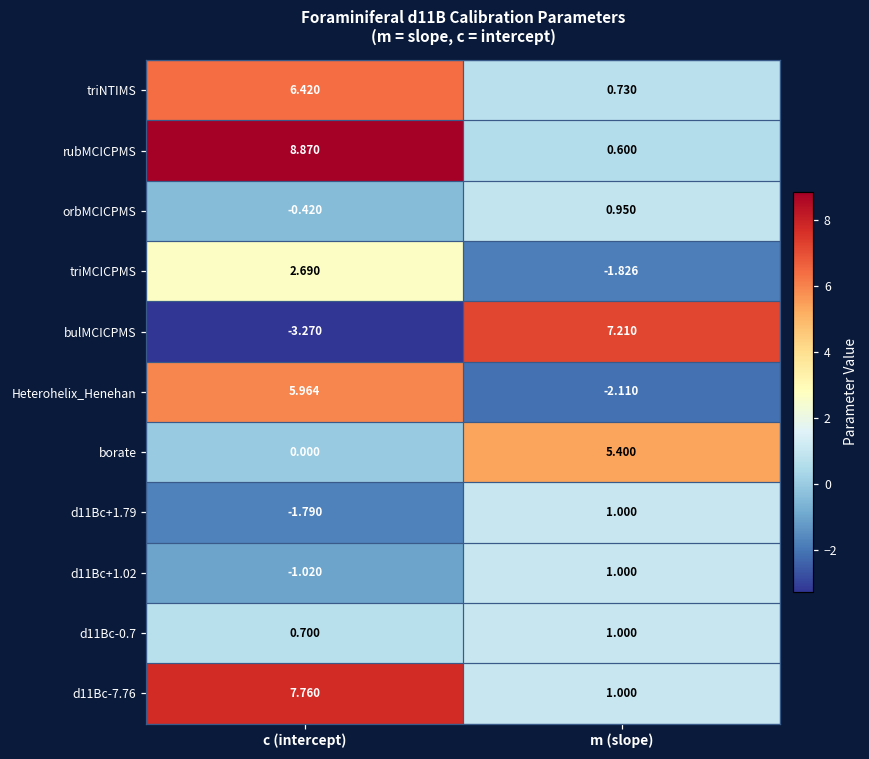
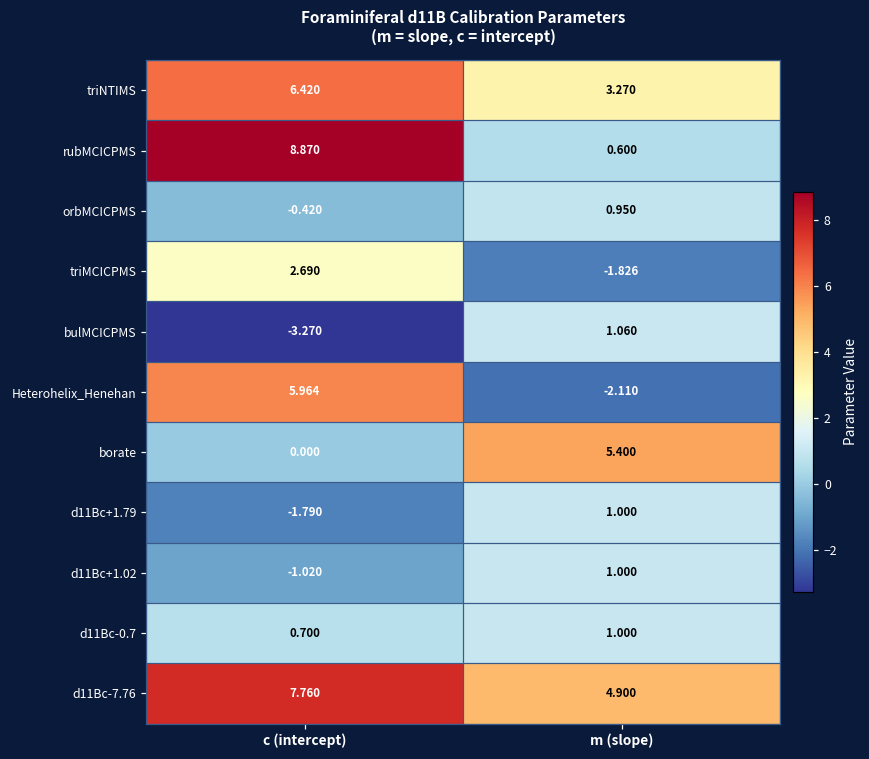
triNTIMS, m (slope): 0.730 -> 3.270
bulMCICPMS, m (slope): 7.210 -> 1.060
d11Bc-7.76, m (slope): 1.000 -> 4.900
